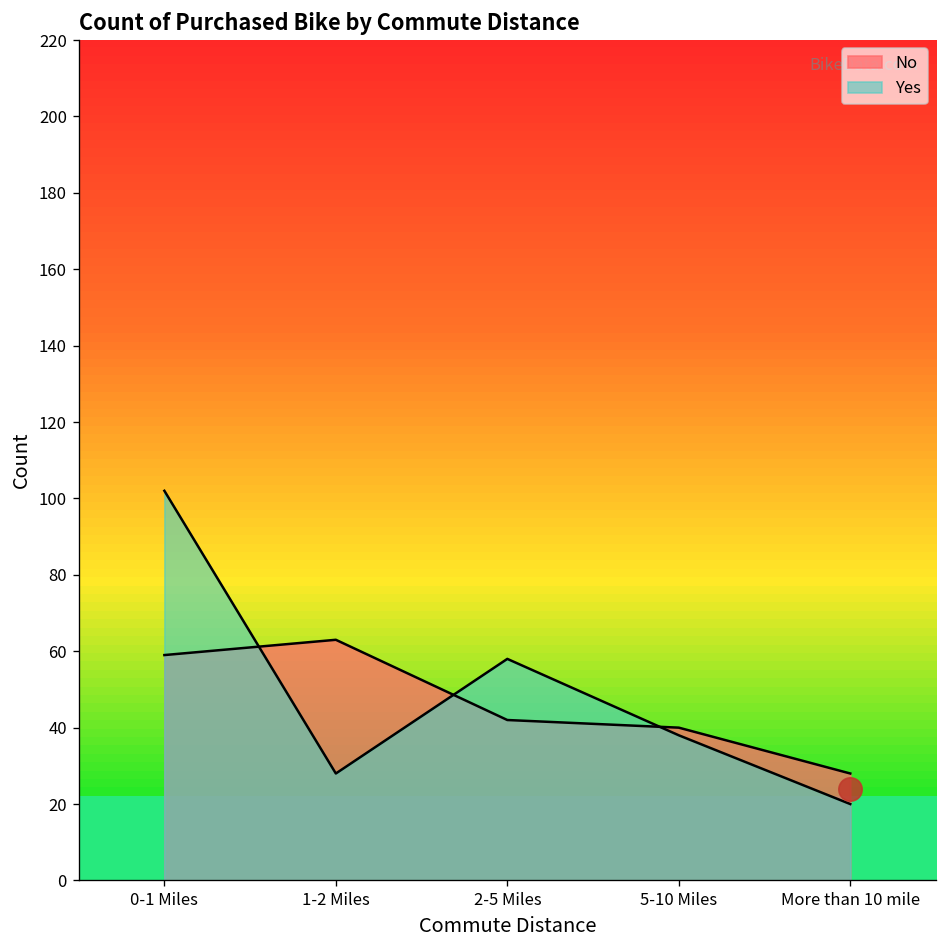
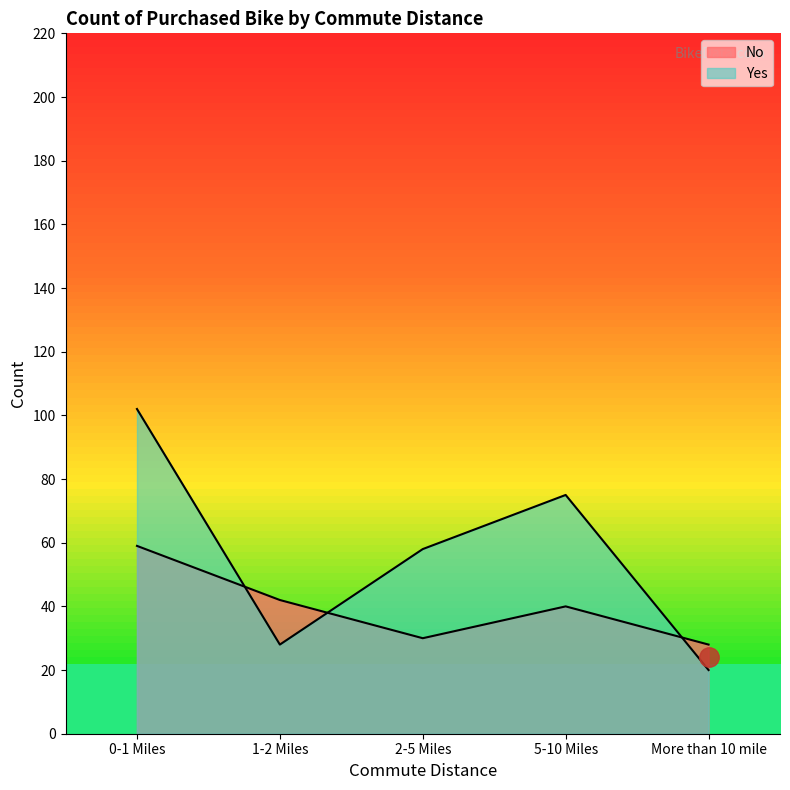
No, 1-2 Miles: 63 -> 42
No, 2-5 Miles: 42 -> 30
Yes, 5-10 Miles: 38 -> 75
